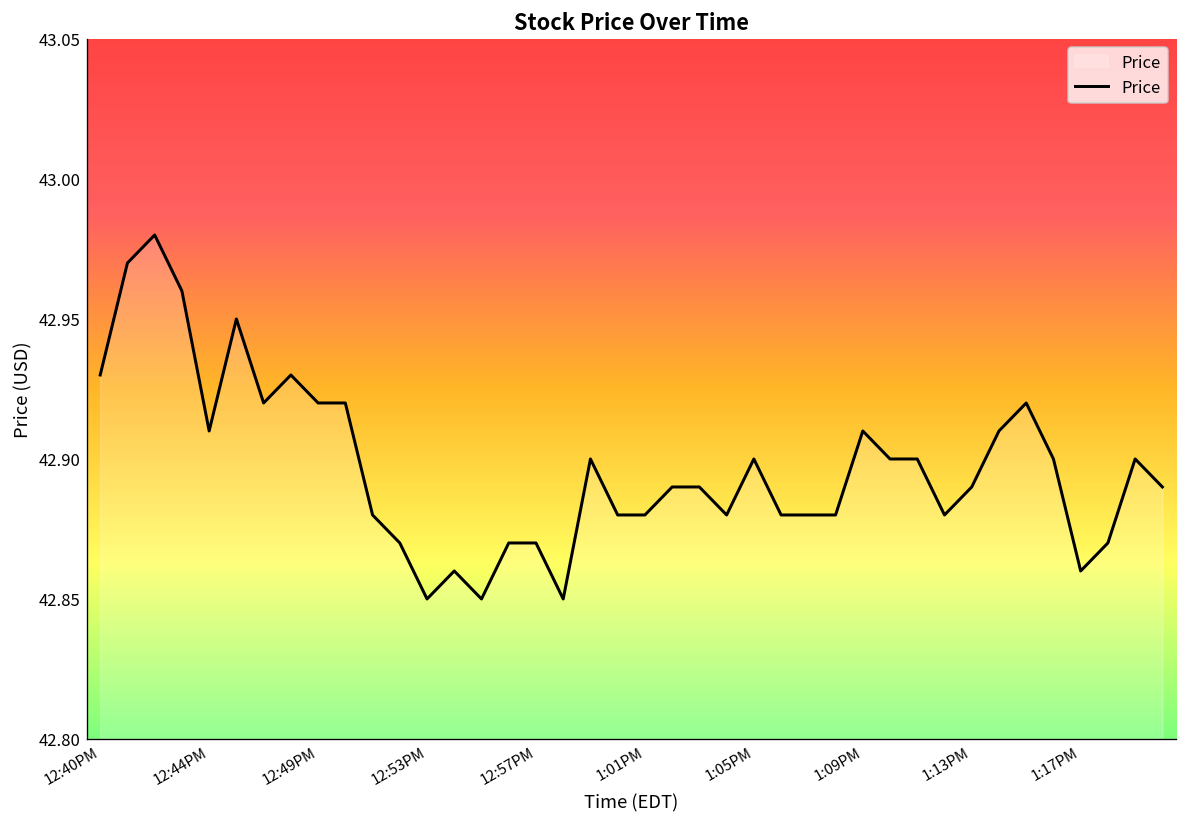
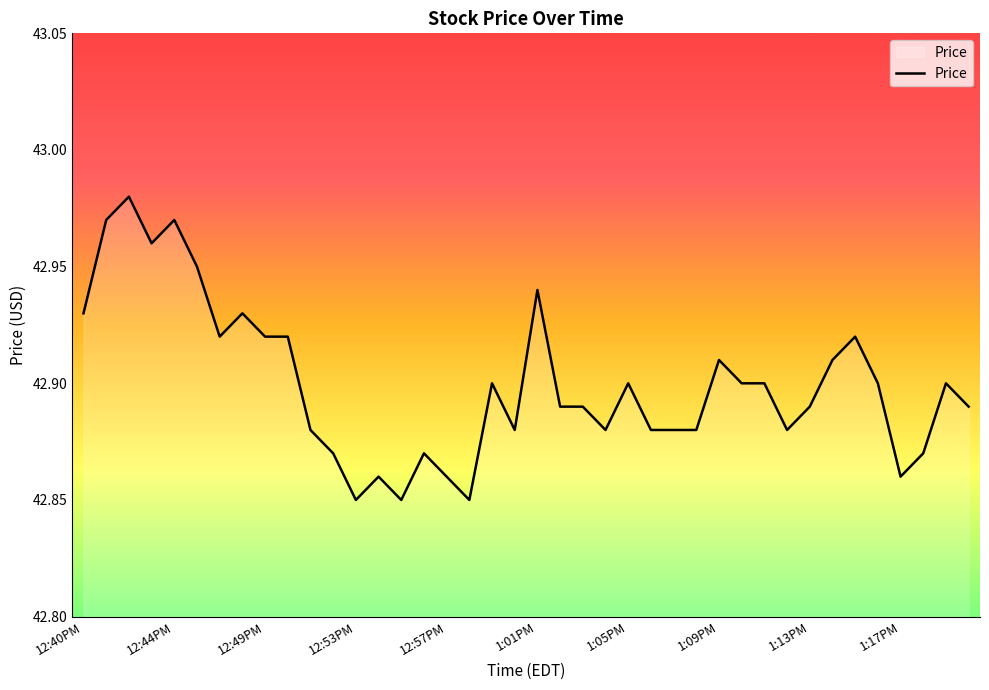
12:44PM: 42.91 -> 42.97
12:57PM: 42.87 -> 42.86
1:01PM: 42.88 -> 42.94
